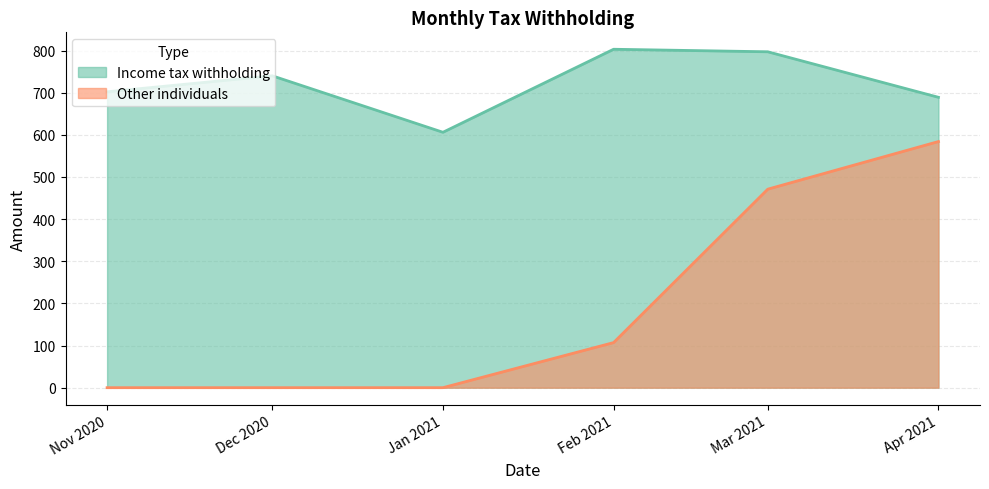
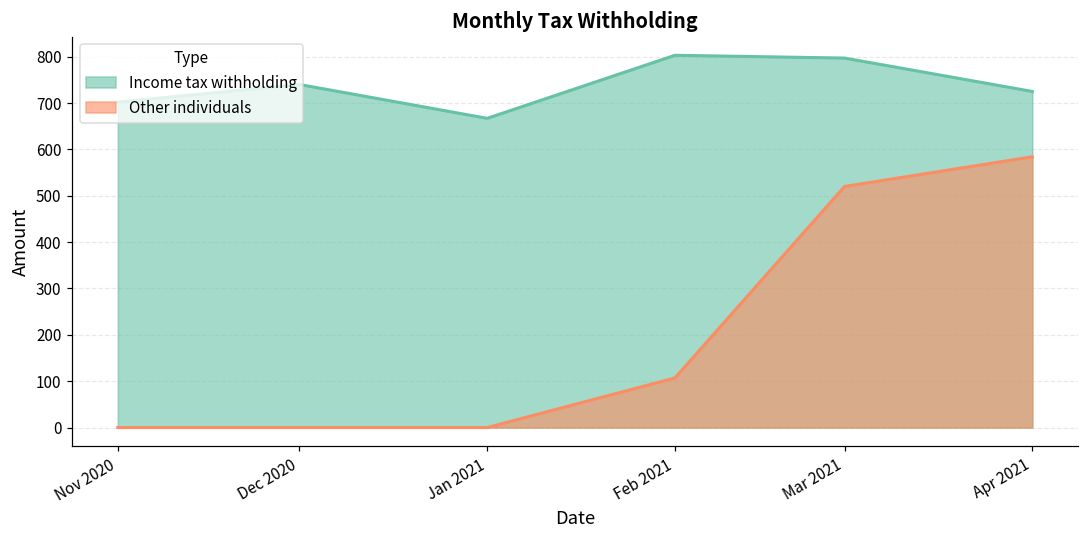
Income tax withholding, Jan 2021: 610 -> 670
Other individuals, Mar 2021: 470 -> 520
Income tax withholding, Apr 2021: 690 -> 730
